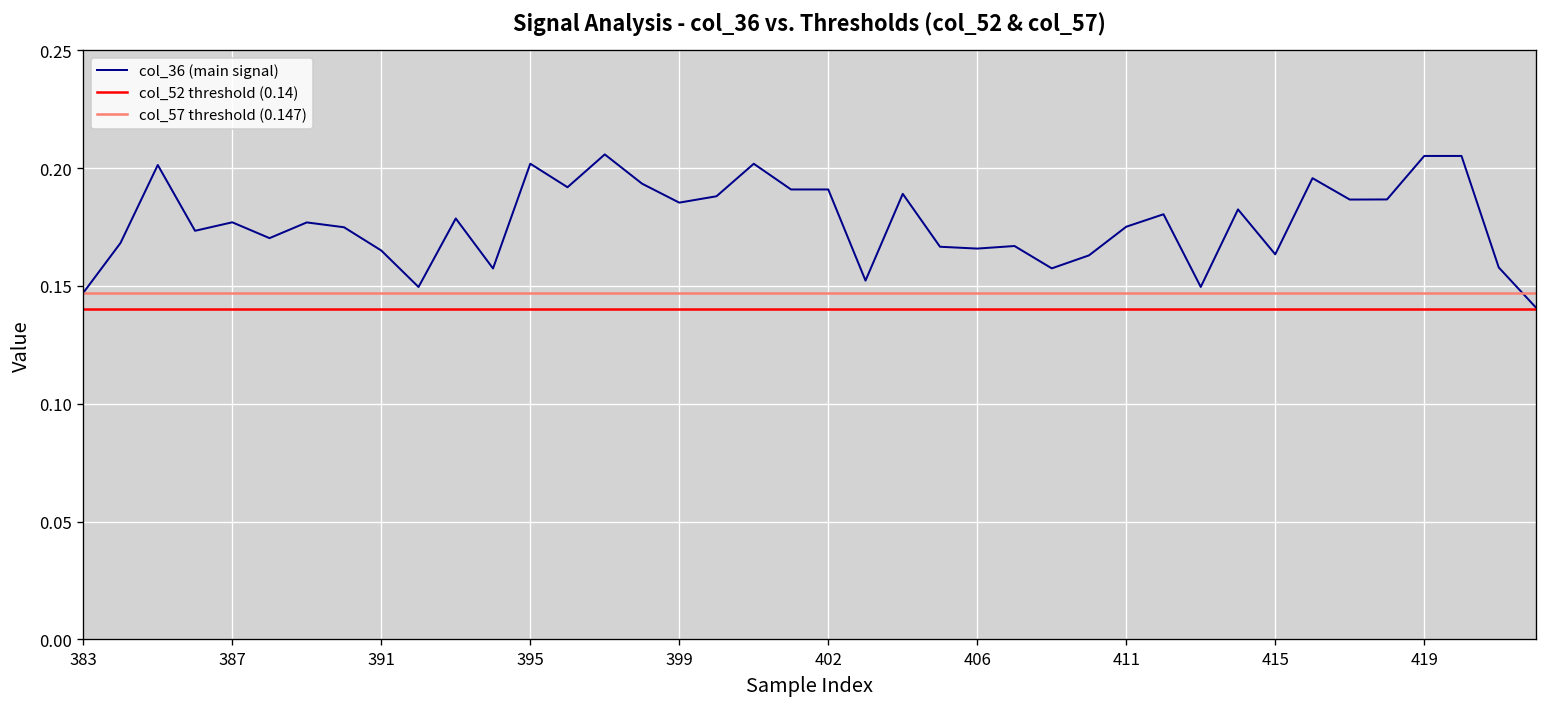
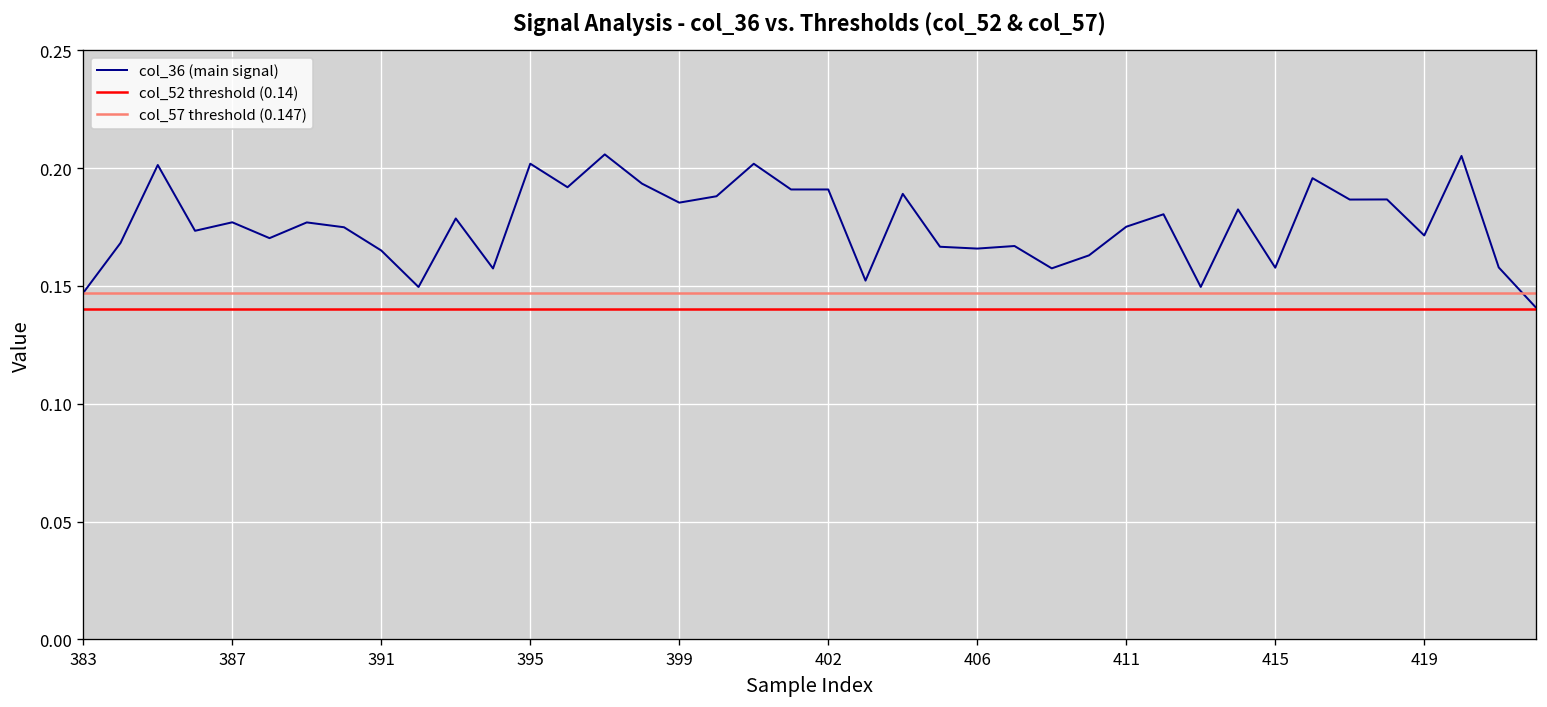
415: 0.163 -> 0.158
419: 0.205 -> 0.171
